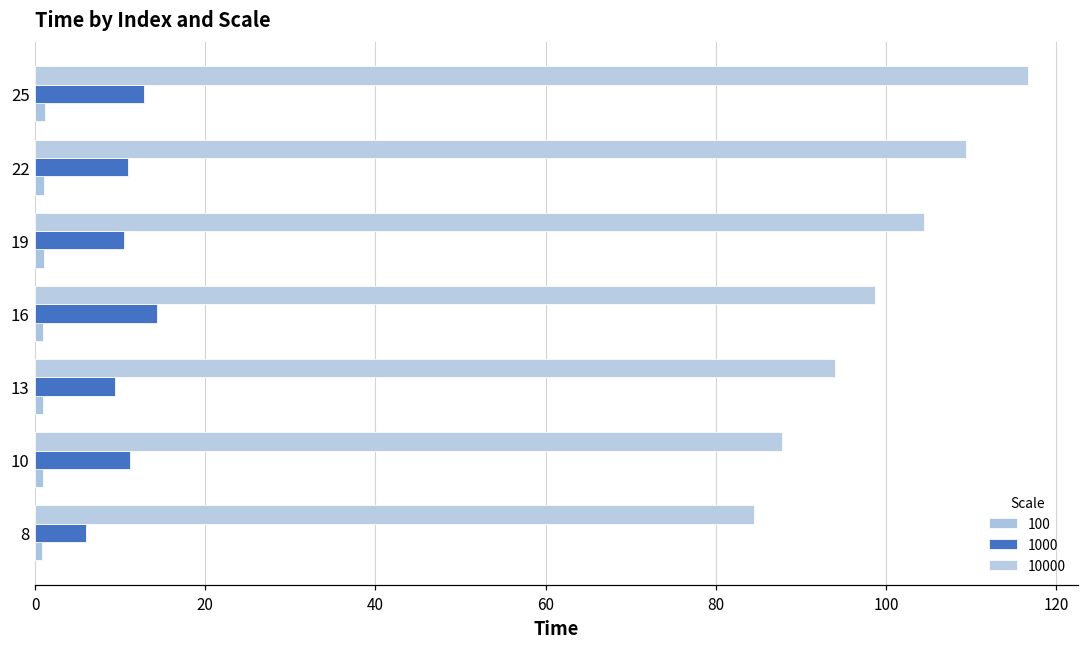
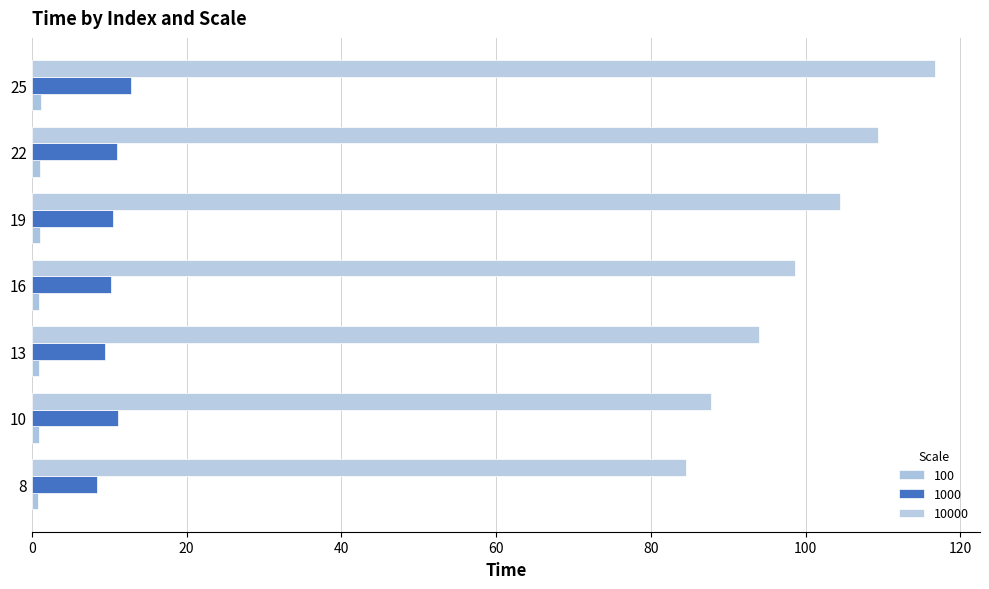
1000, 16: 14 -> 10
1000, 8: 6 -> 8
